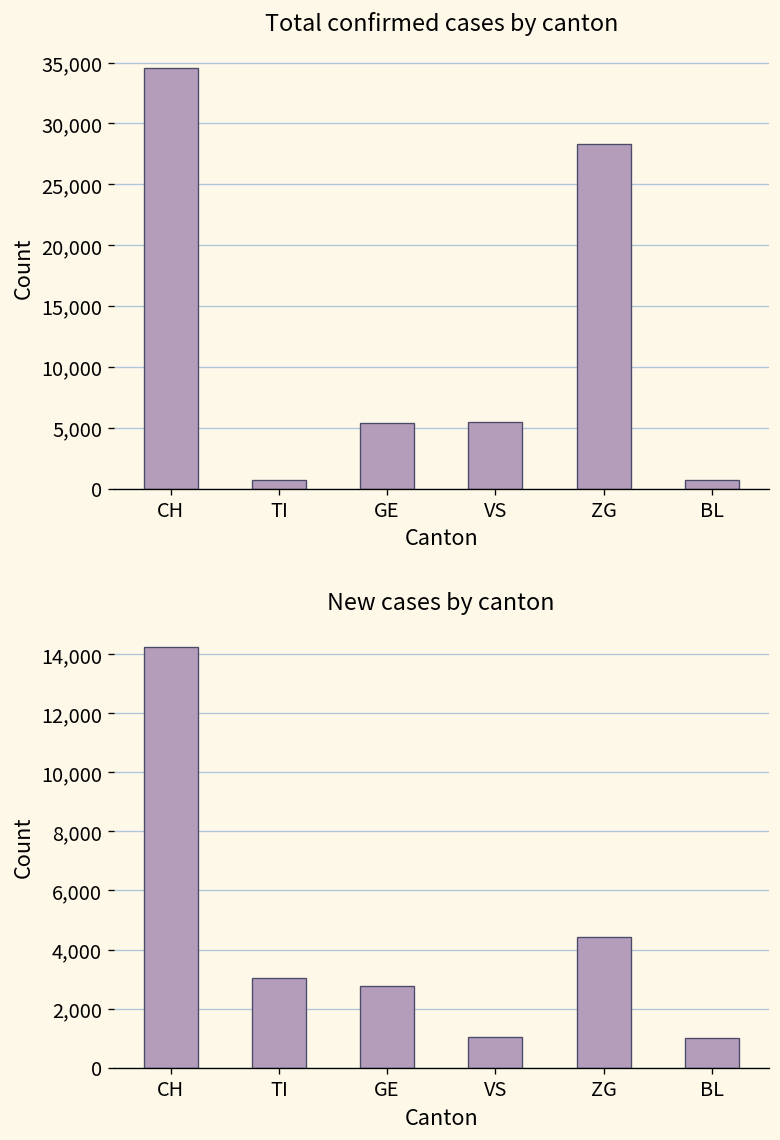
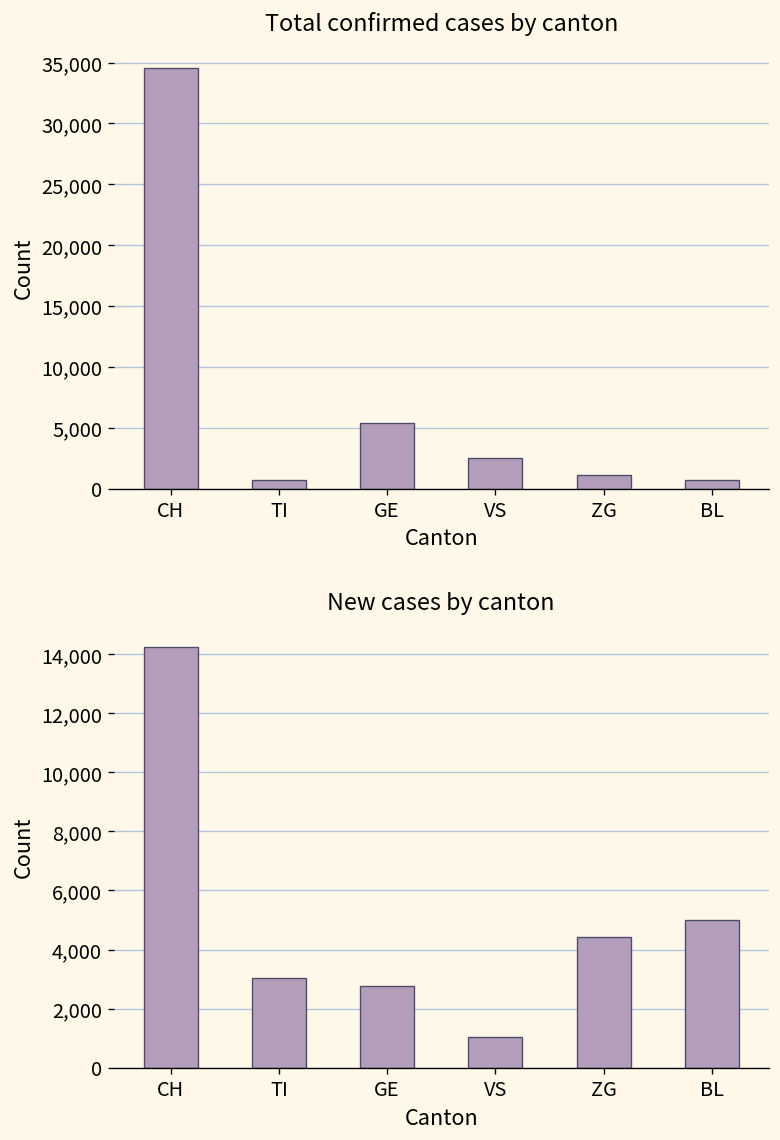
Total confirmed cases by canton, VS: 5,400 -> 2,500
Total confirmed cases by canton, ZG: 28,300 -> 1,100
New cases by canton, BL: 1,000 -> 5,000
